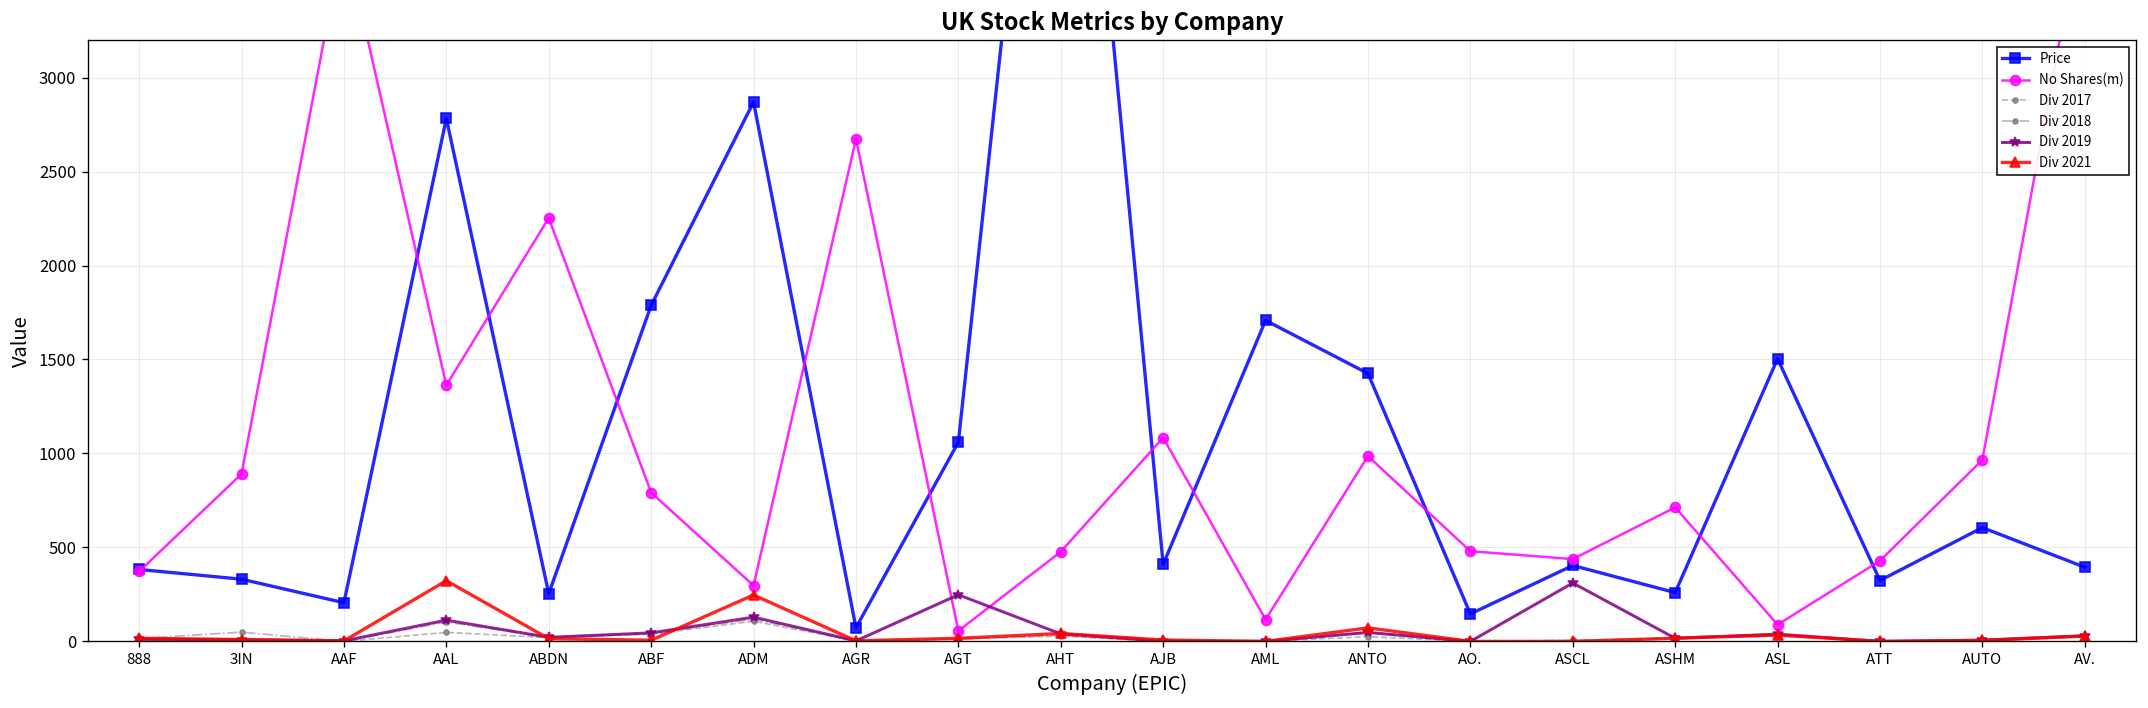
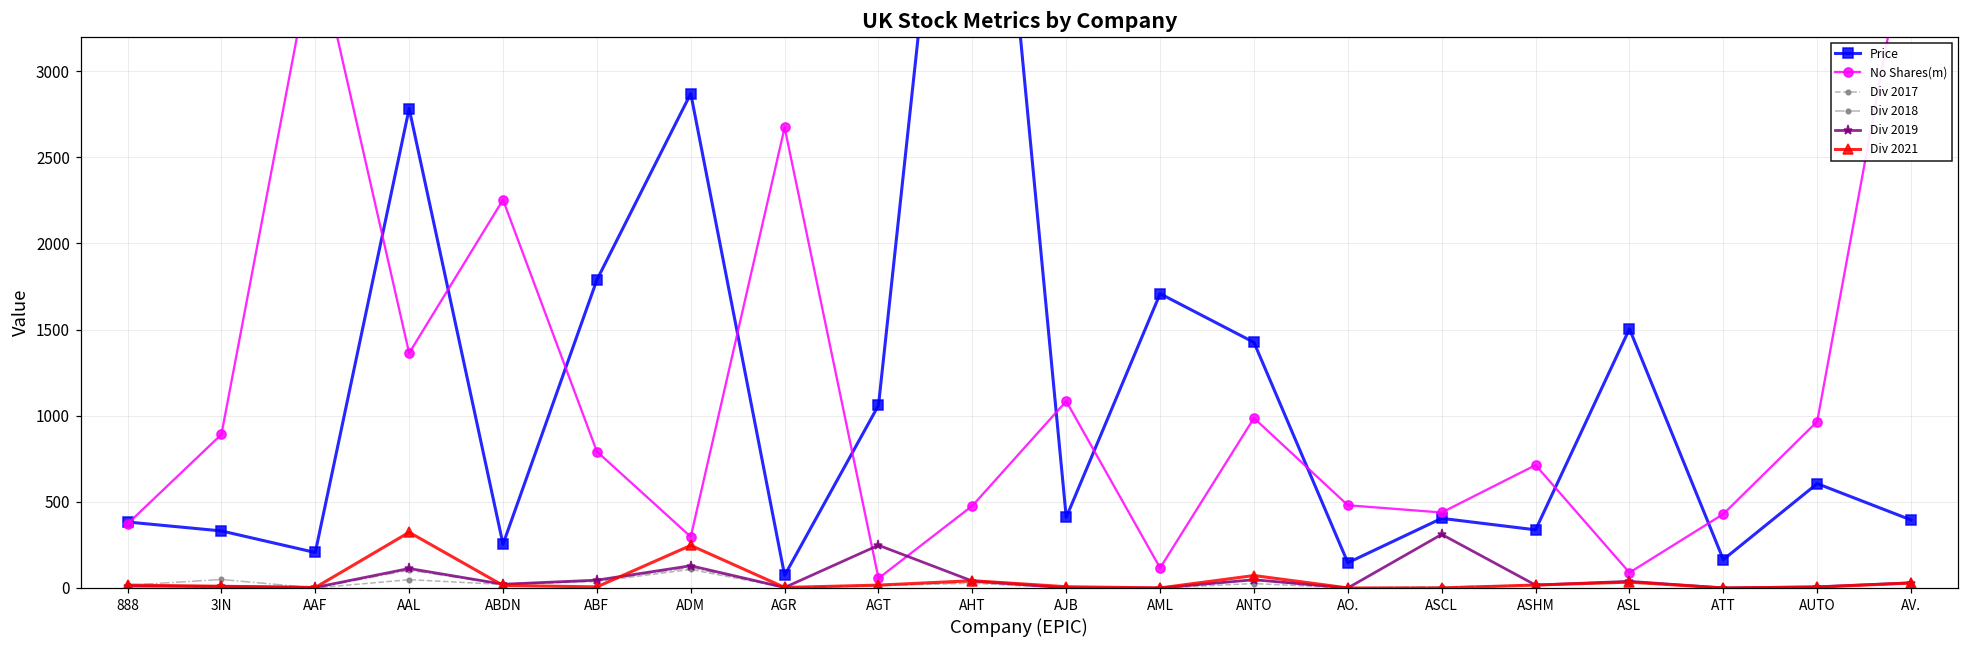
Price, ASHM: 260 -> 340
Price, ATT: 320 -> 160
